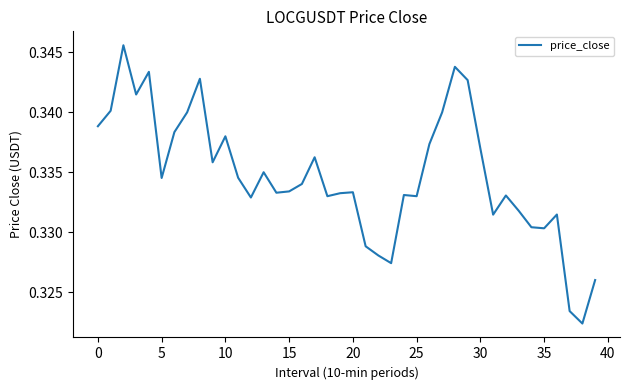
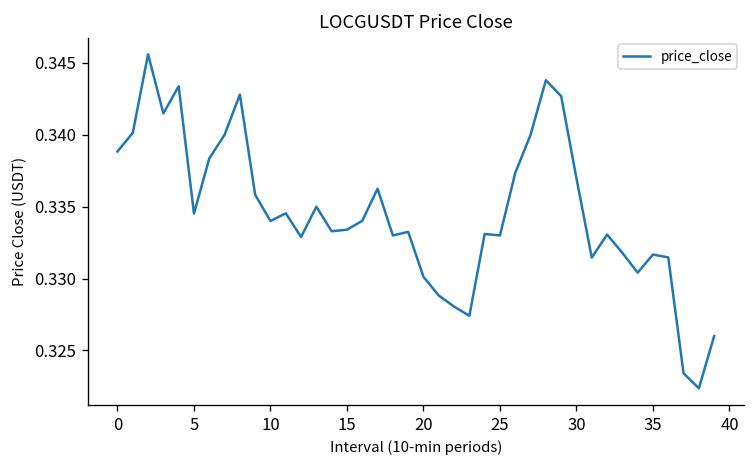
10: 0.338 -> 0.334
20: 0.3333 -> 0.3301
35: 0.3303 -> 0.3317
